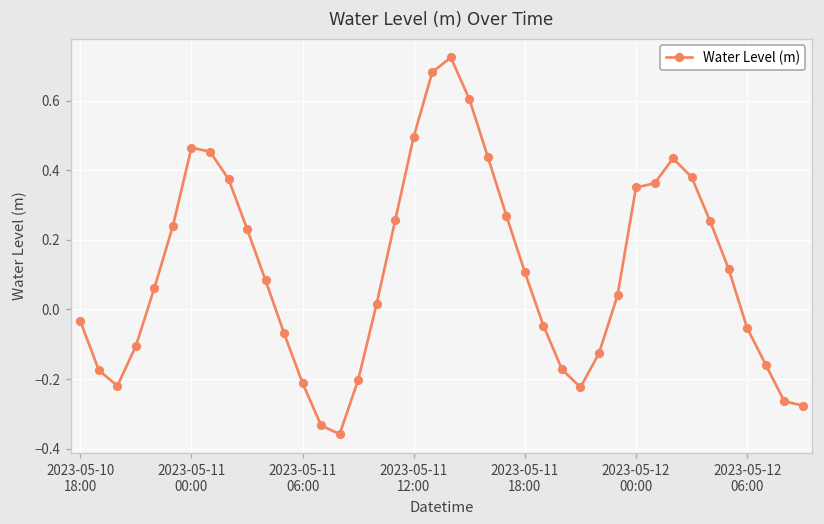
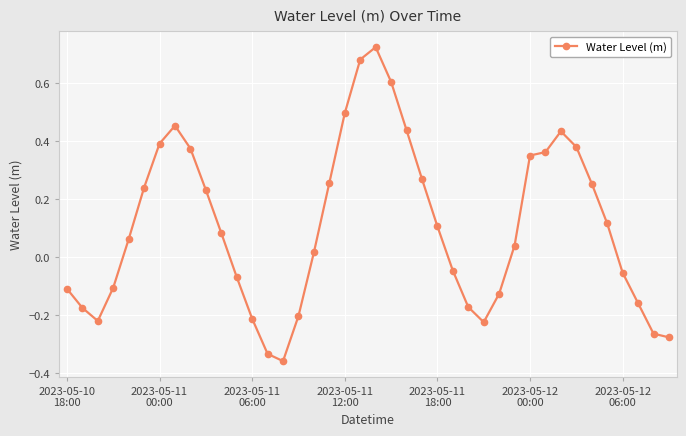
2023-05-10 18:00: -0.03 -> -0.11
2023-05-11 00:00: 0.46 -> 0.39
